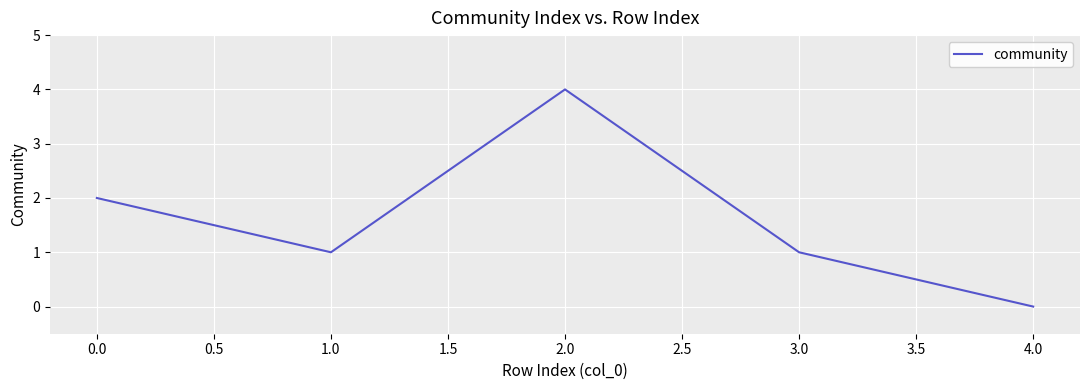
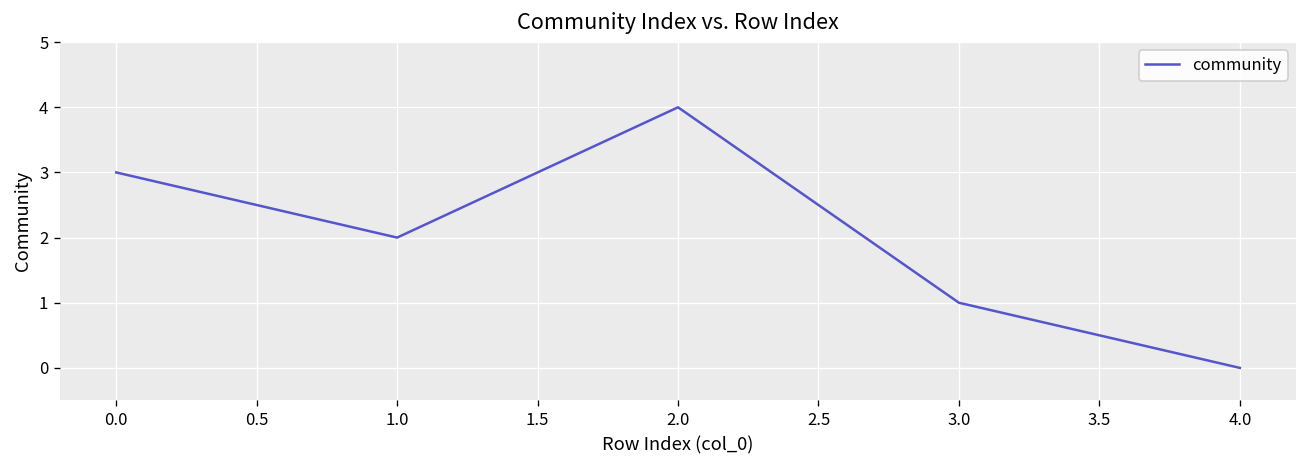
0.0: 2 -> 3
1.0: 1 -> 2
